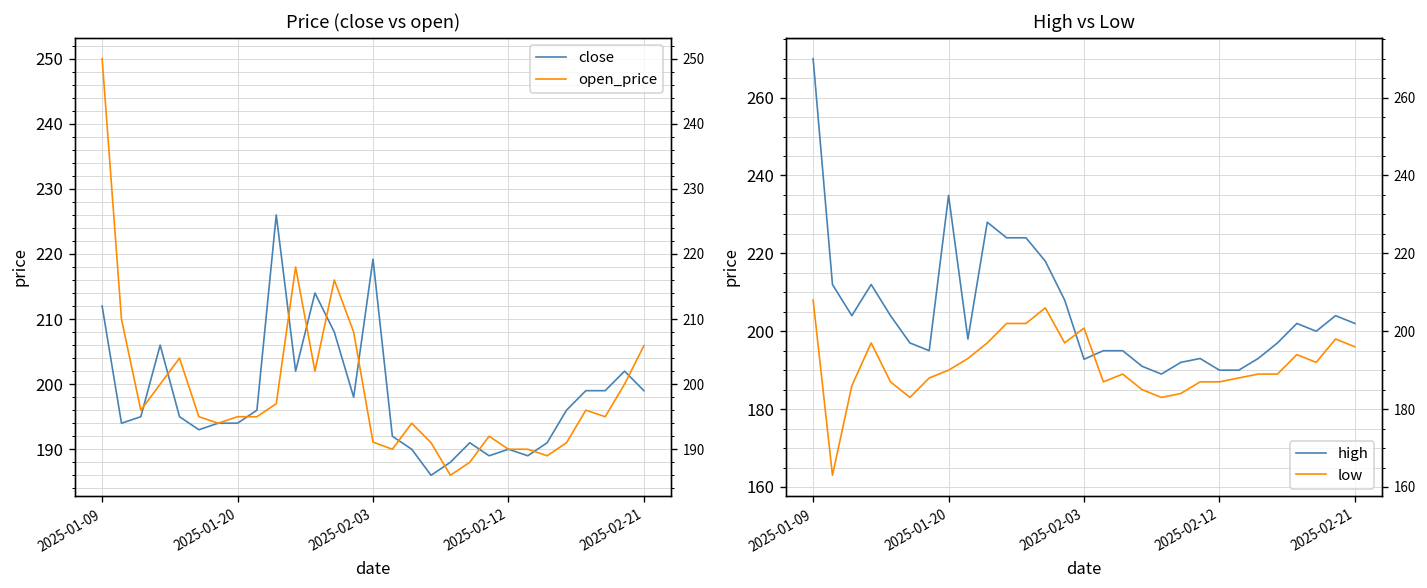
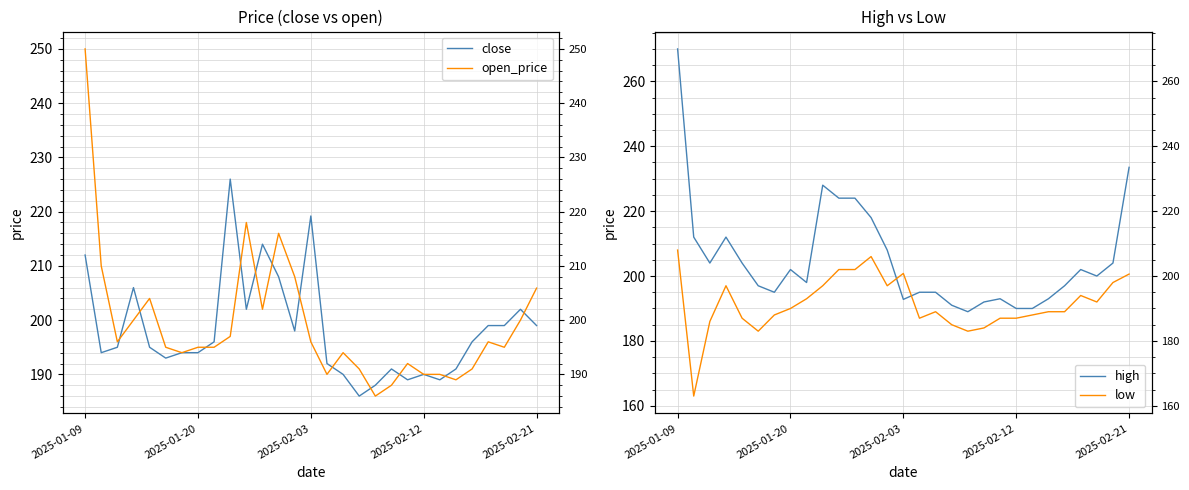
Price (close vs open), open_price, 2025-02-03: 191 -> 196
High vs Low, high, 2025-01-20: 235 -> 202
High vs Low, high, 2025-02-21: 202 -> 234
High vs Low, low, 2025-02-21: 196 -> 201
